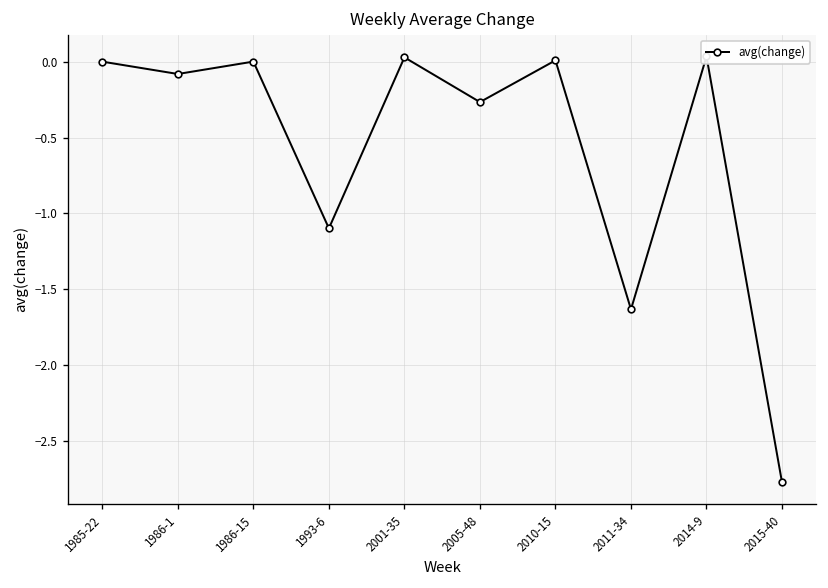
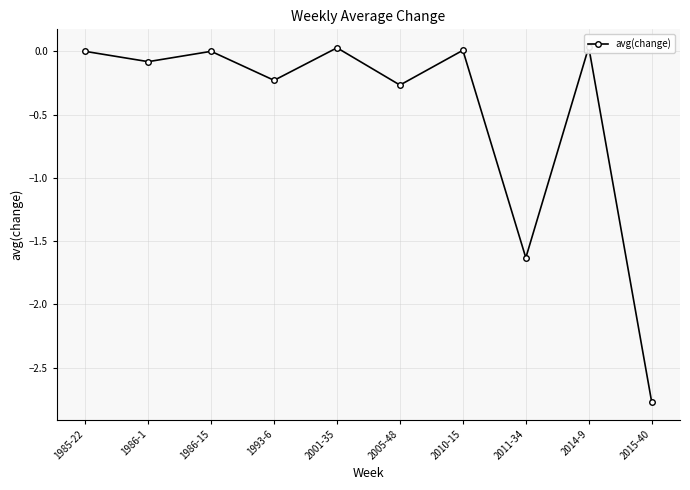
1993-6: -1.10 -> -0.23
